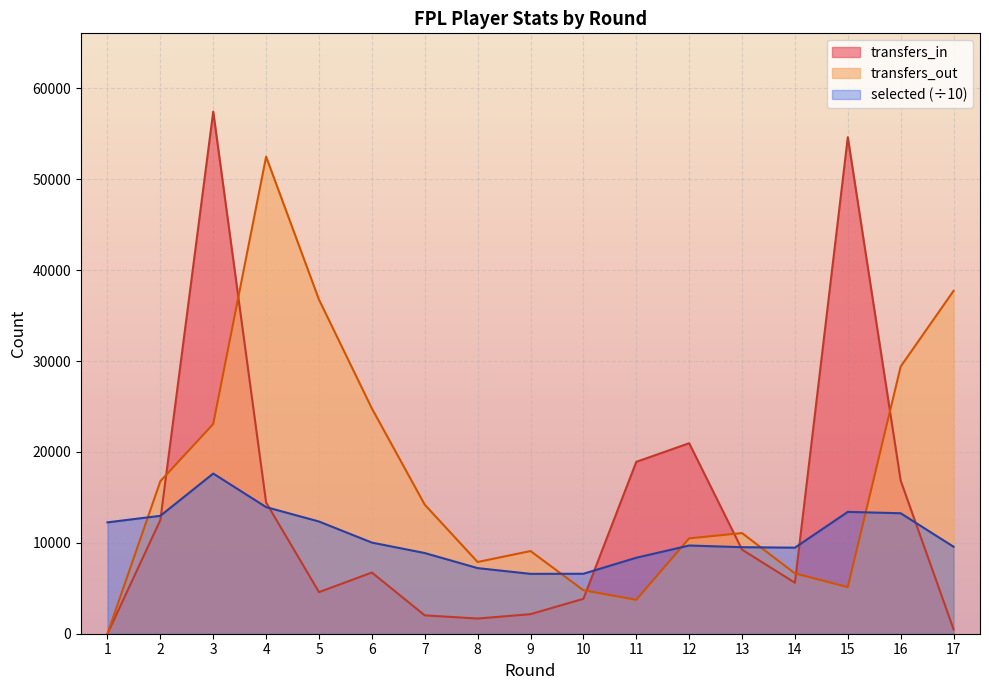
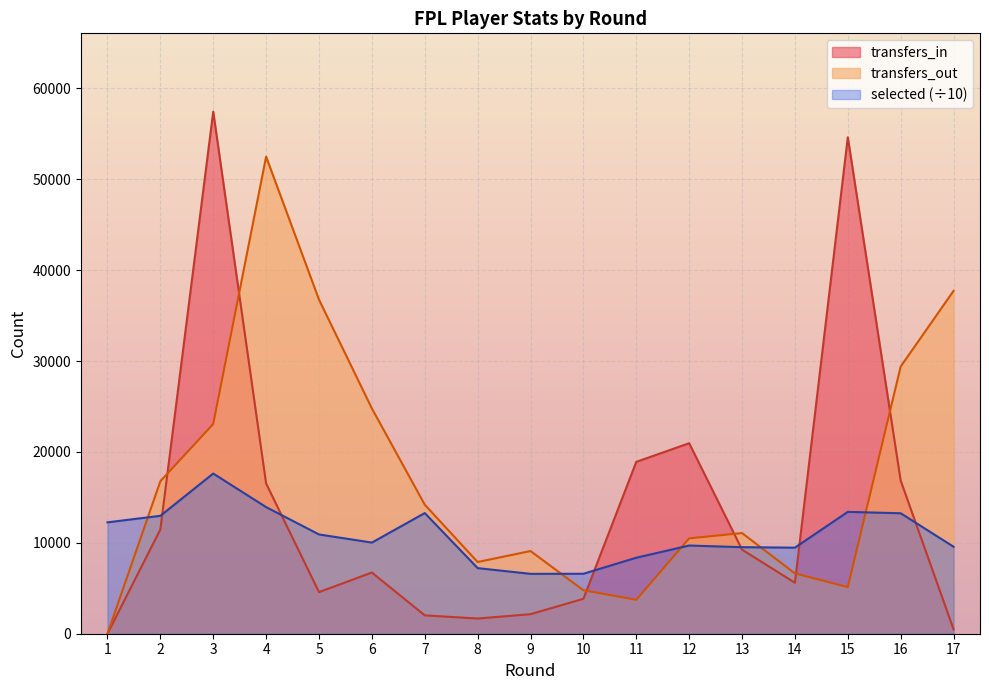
transfers_in, 2: 13000 -> 11000
transfers_in, 4: 14000 -> 17000
selected (÷10), 5: 12000 -> 11000
selected (÷10), 7: 9000 -> 13000
